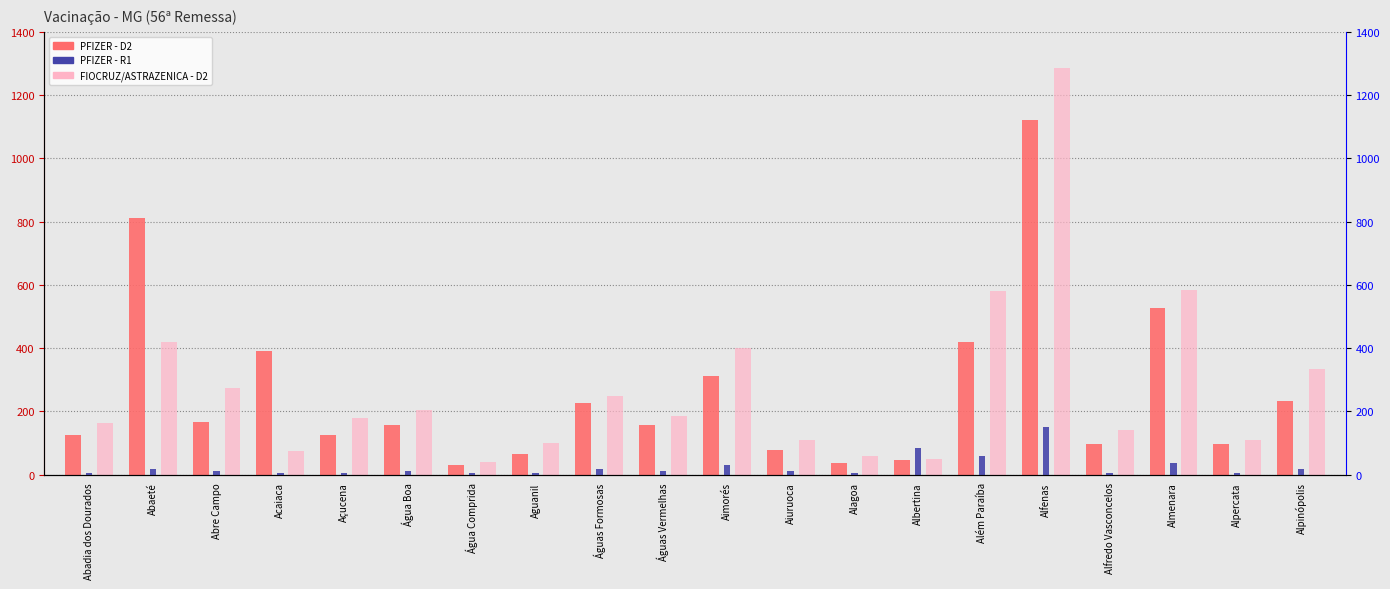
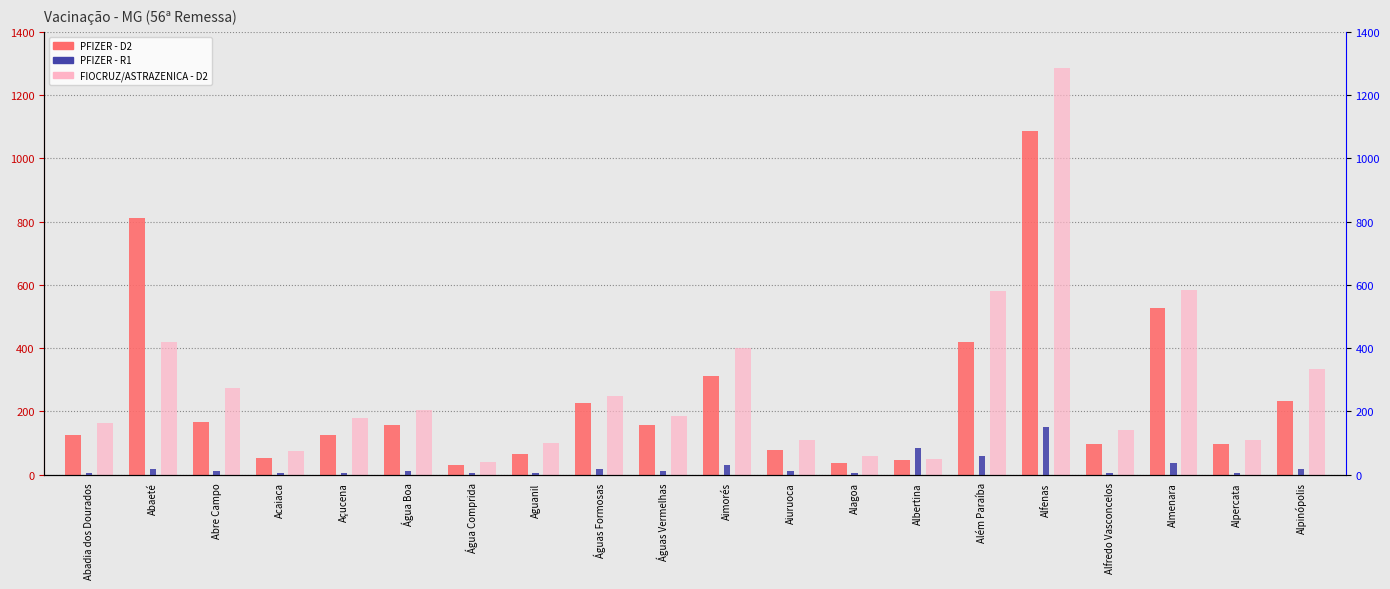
PFIZER - D2, Acaiaca: 390 -> 50
PFIZER - D2, Alfenas: 1120 -> 1090
